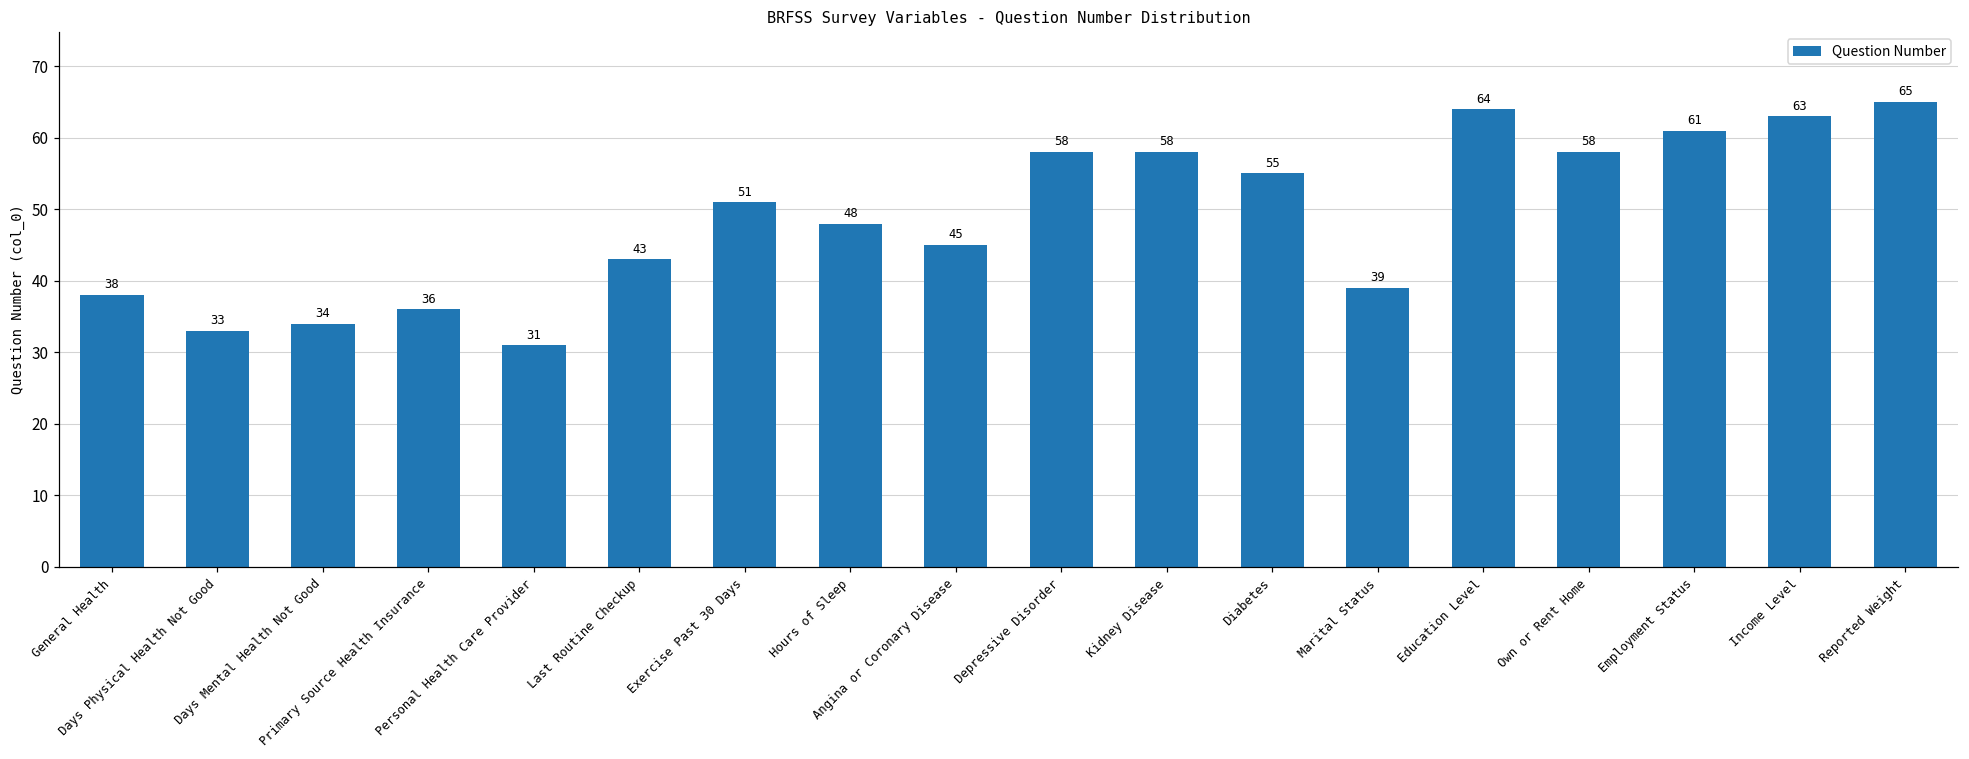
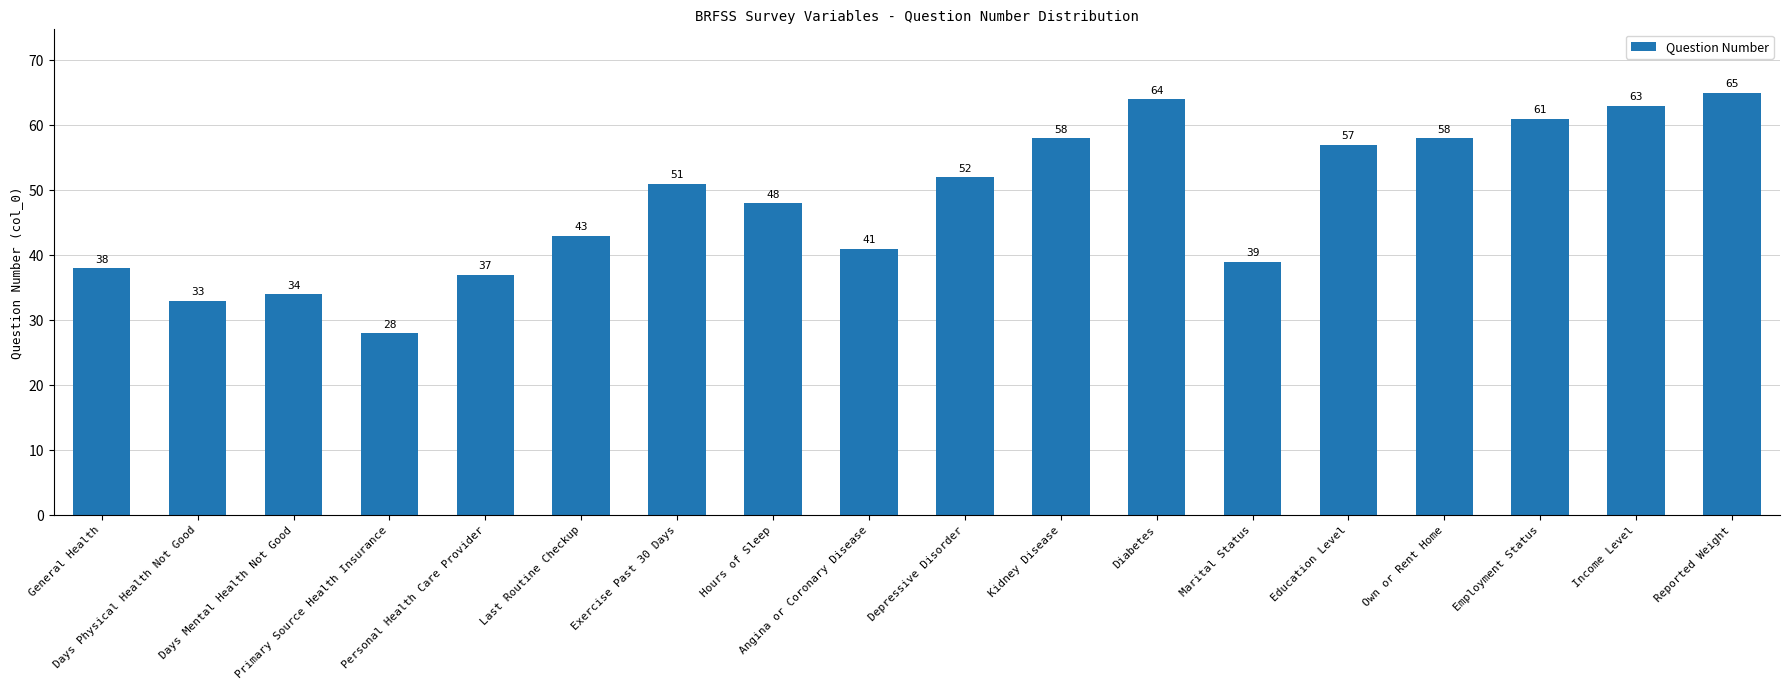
Primary Source Health Insurance: 36 -> 28
Personal Health Care Provider: 31 -> 37
Angina or Coronary Disease: 45 -> 41
Depressive Disorder: 58 -> 52
Diabetes: 55 -> 64
Education Level: 64 -> 57
